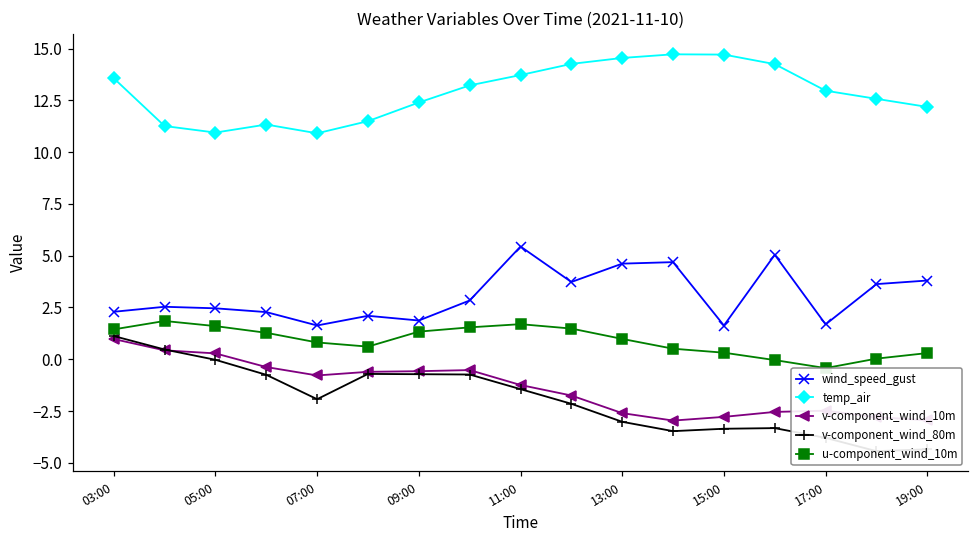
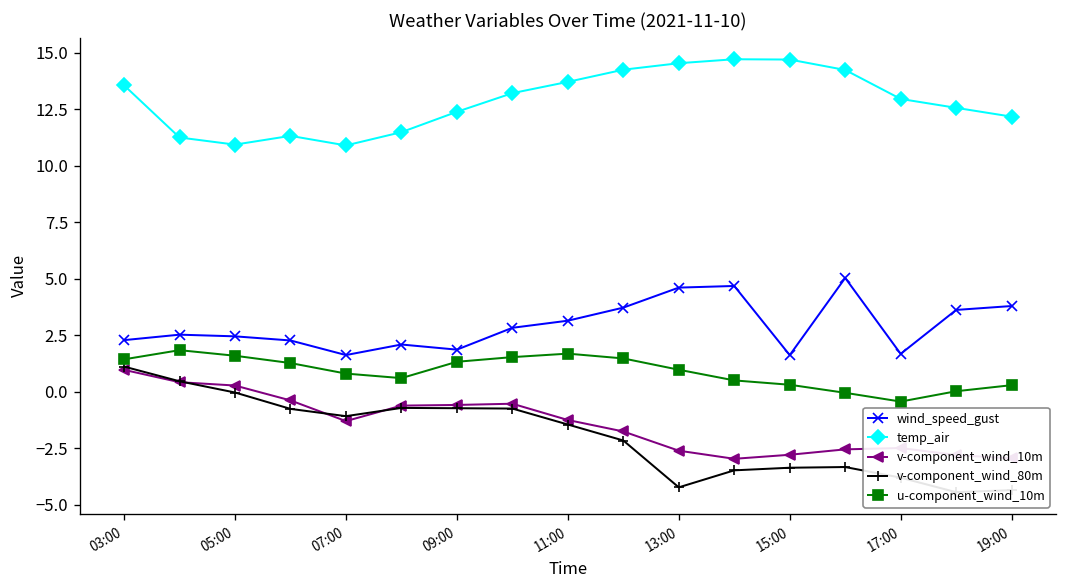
v-component_wind_10m, 07:00: -0.8 -> -1.3
v-component_wind_80m, 07:00: -1.9 -> -1.1
wind_speed_gust, 11:00: 5.4 -> 3.2
v-component_wind_80m, 13:00: -3.0 -> -4.2
